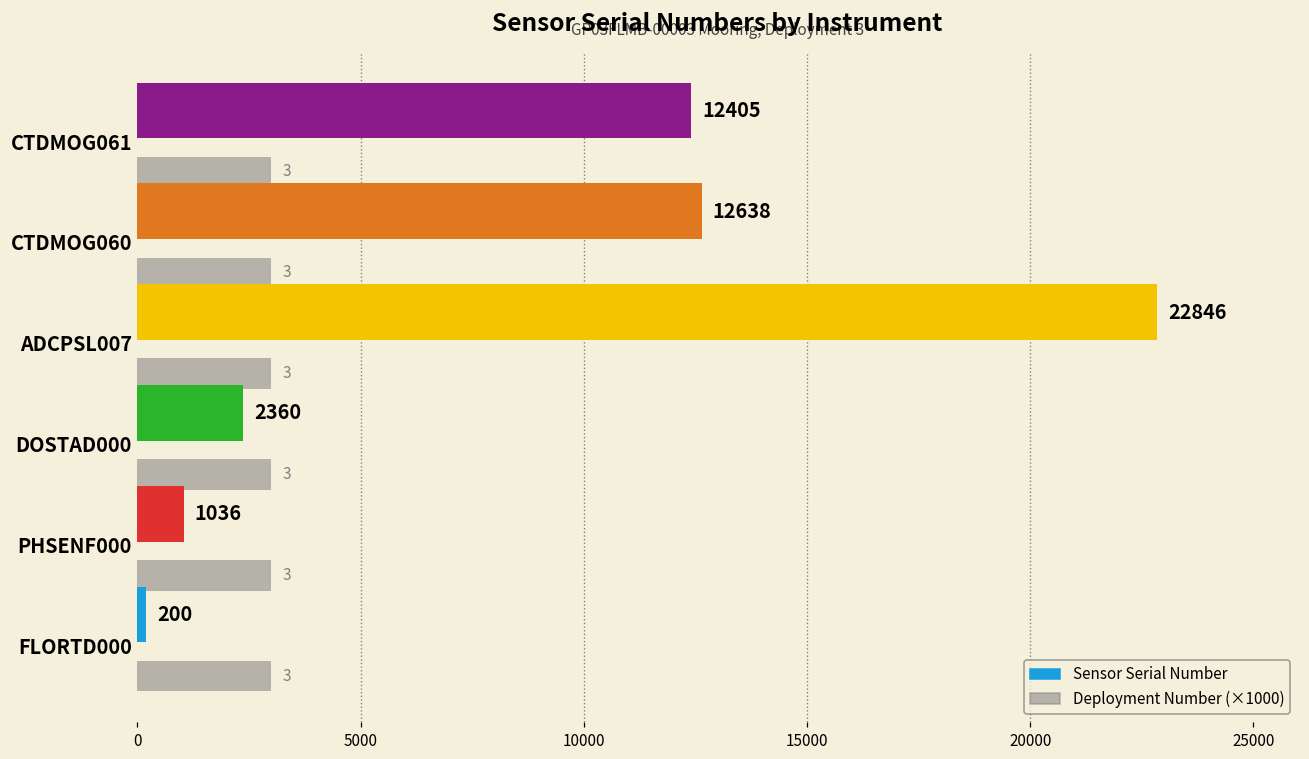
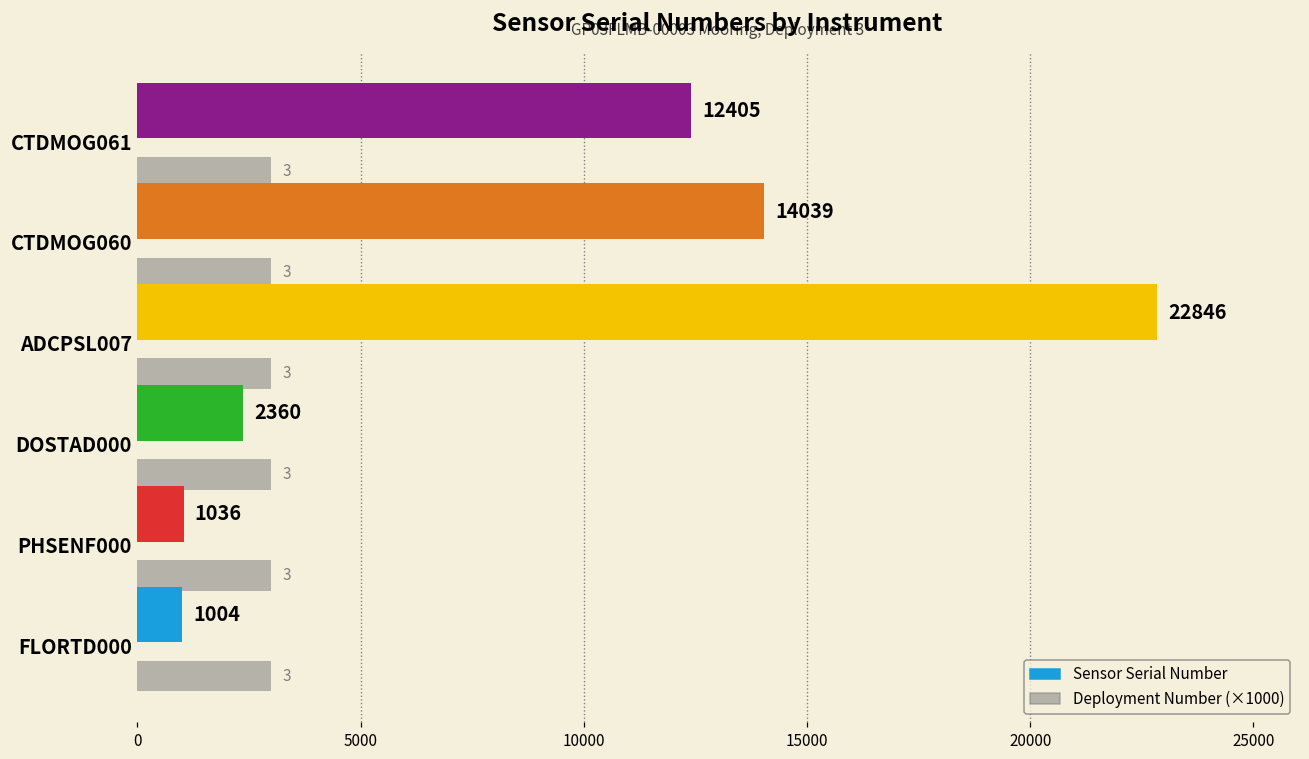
Sensor Serial Number, CTDMOG060: 12638 -> 14039
Sensor Serial Number, FLORTD000: 200 -> 1004
